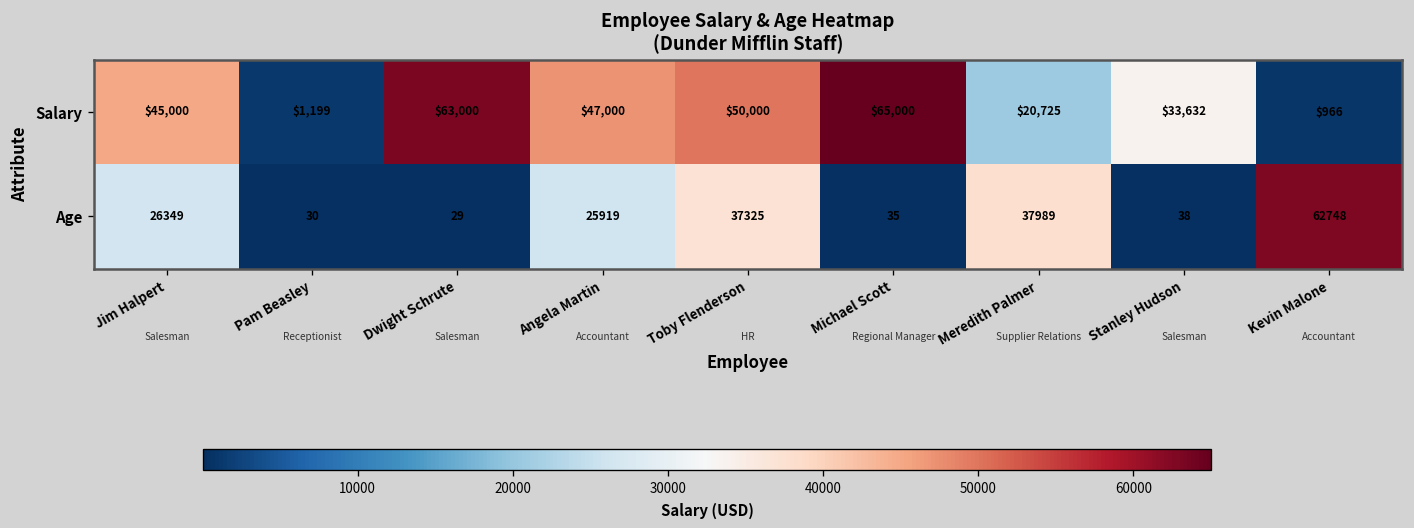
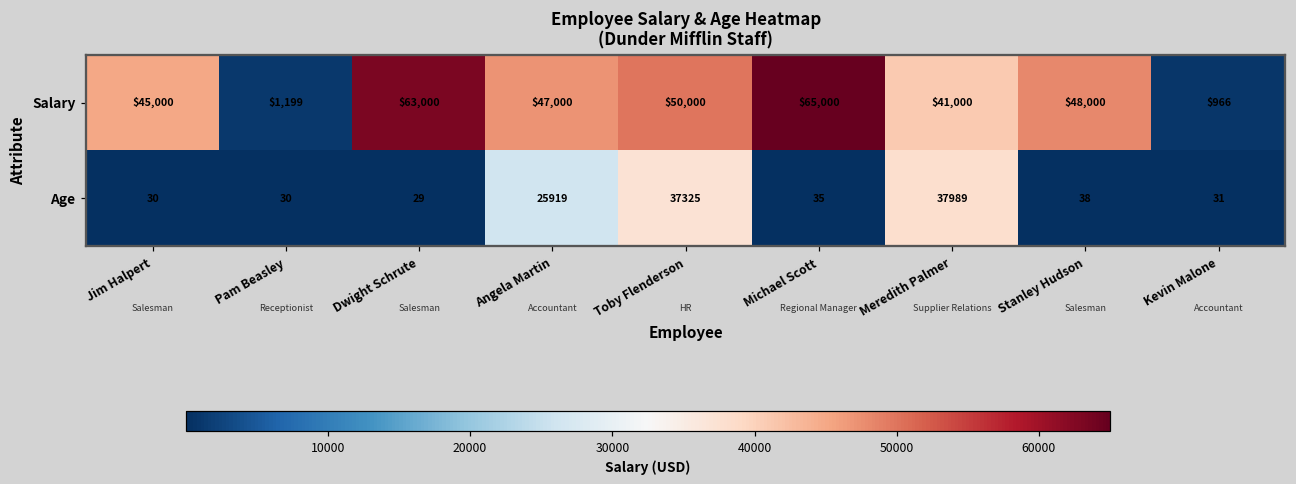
Salary, Meredith Palmer: $20,725 -> $41,000
Salary, Stanley Hudson: $33,632 -> $48,000
Age, Jim Halpert: 26349 -> 30
Age, Kevin Malone: 62748 -> 31
